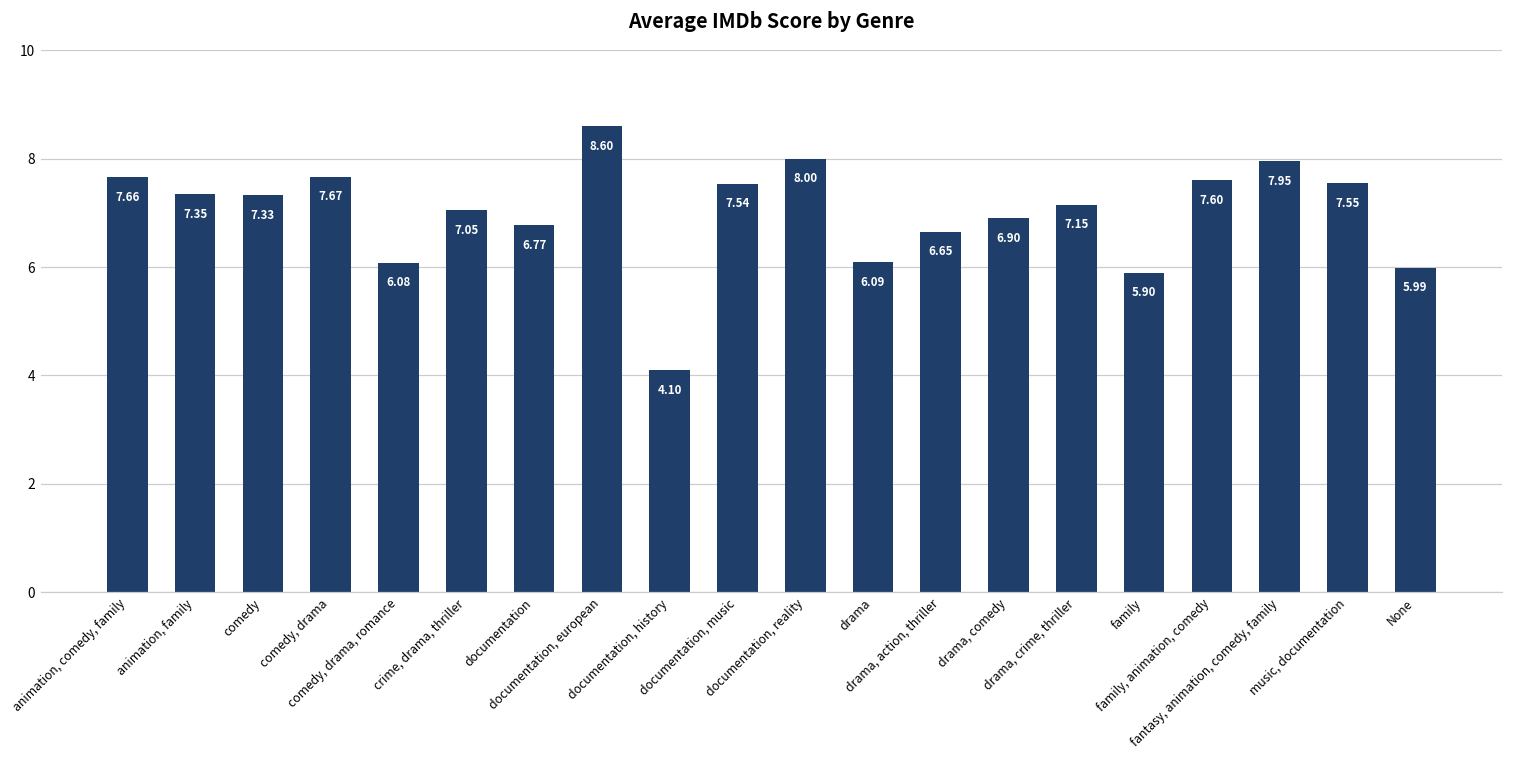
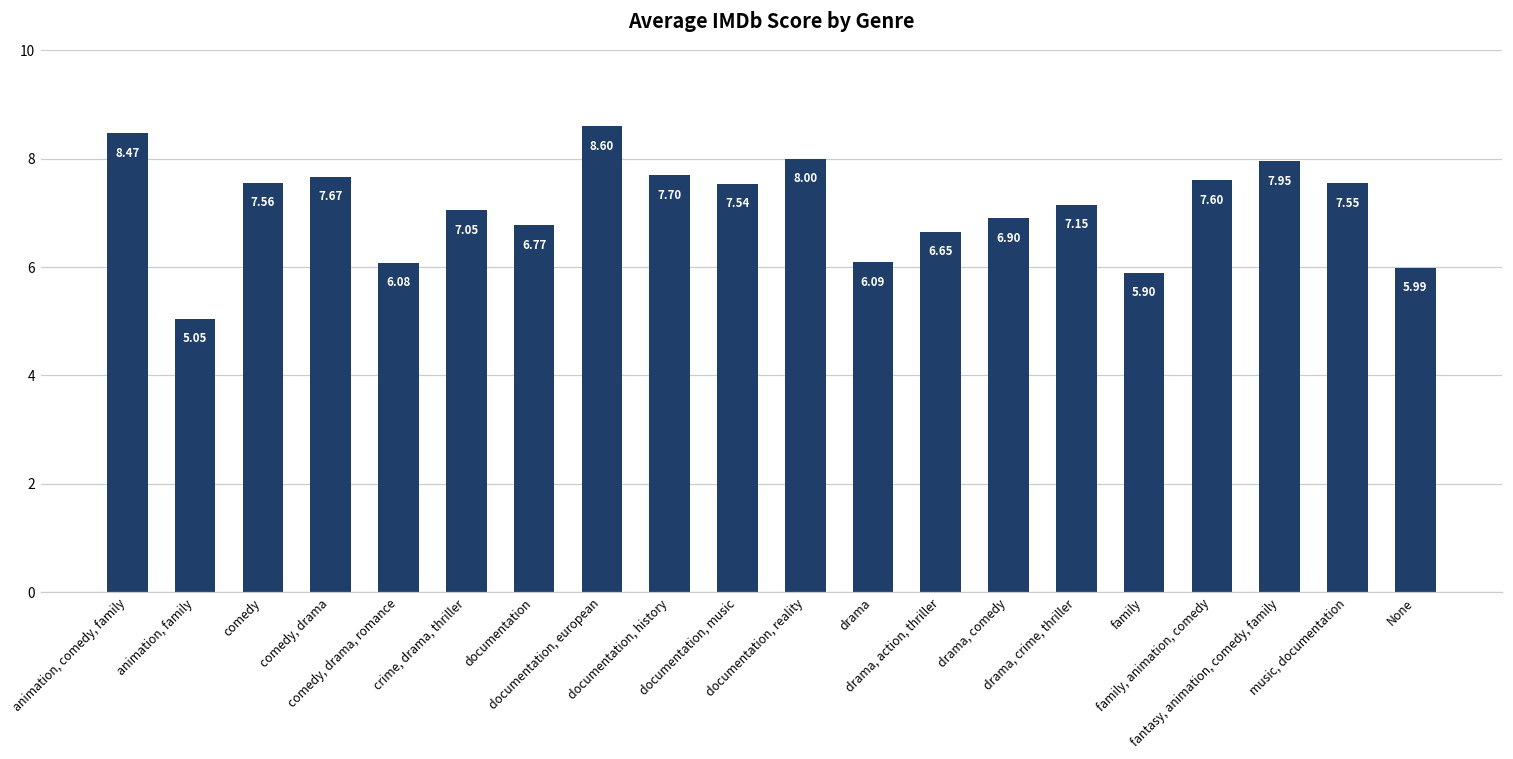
animation, comedy, family: 7.66 -> 8.47
animation, family: 7.35 -> 5.05
comedy: 7.33 -> 7.56
documentation, history: 4.10 -> 7.70
